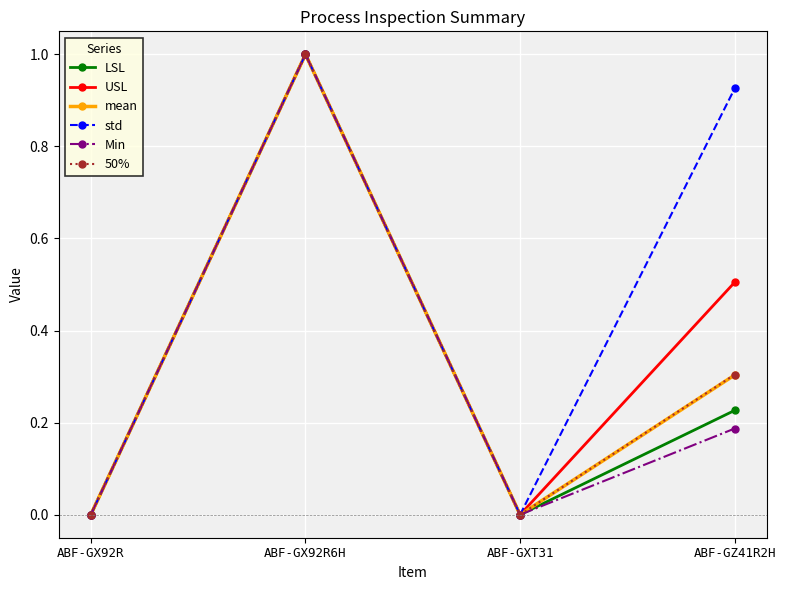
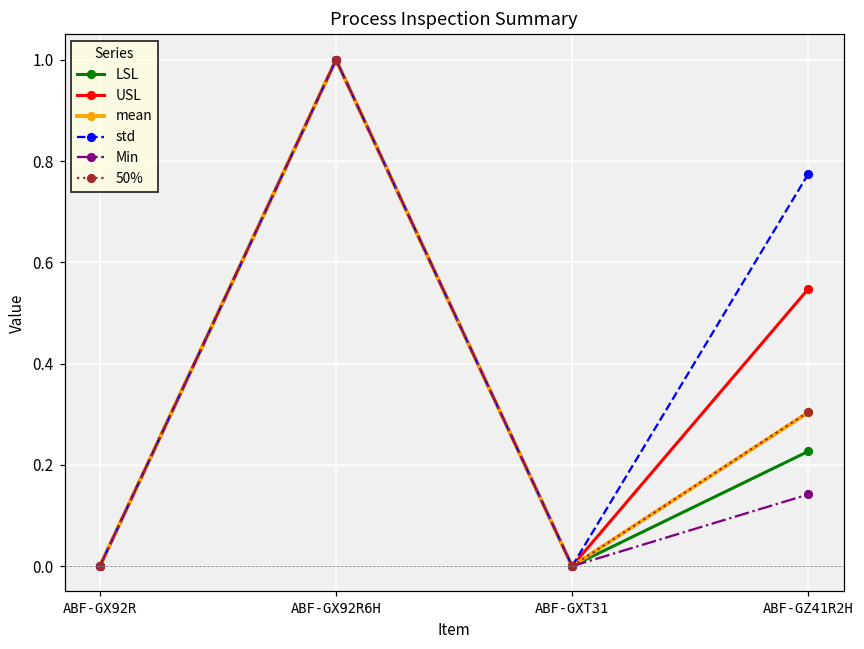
USL, ABF-GZ41R2H: 0.50 -> 0.55
std, ABF-GZ41R2H: 0.93 -> 0.77
Min, ABF-GZ41R2H: 0.19 -> 0.14
